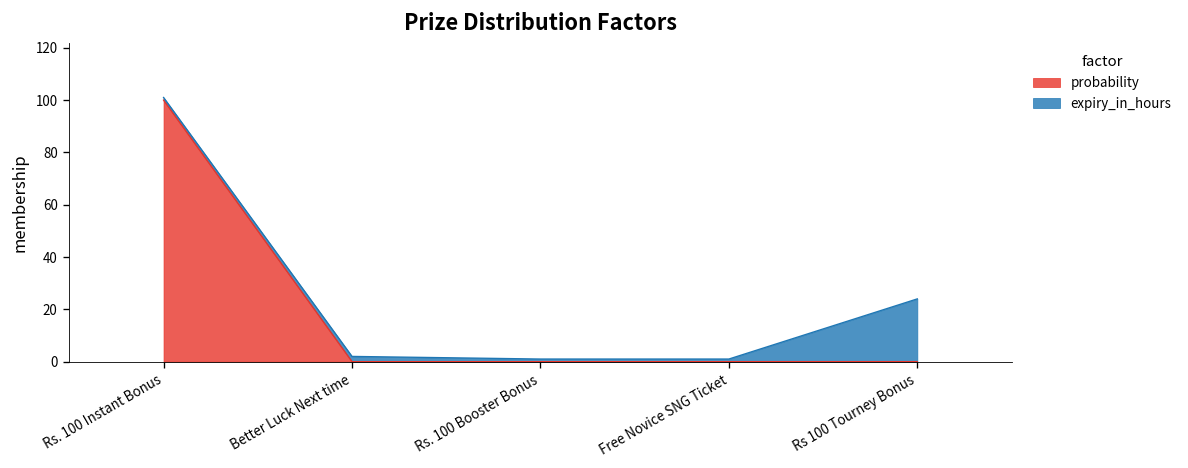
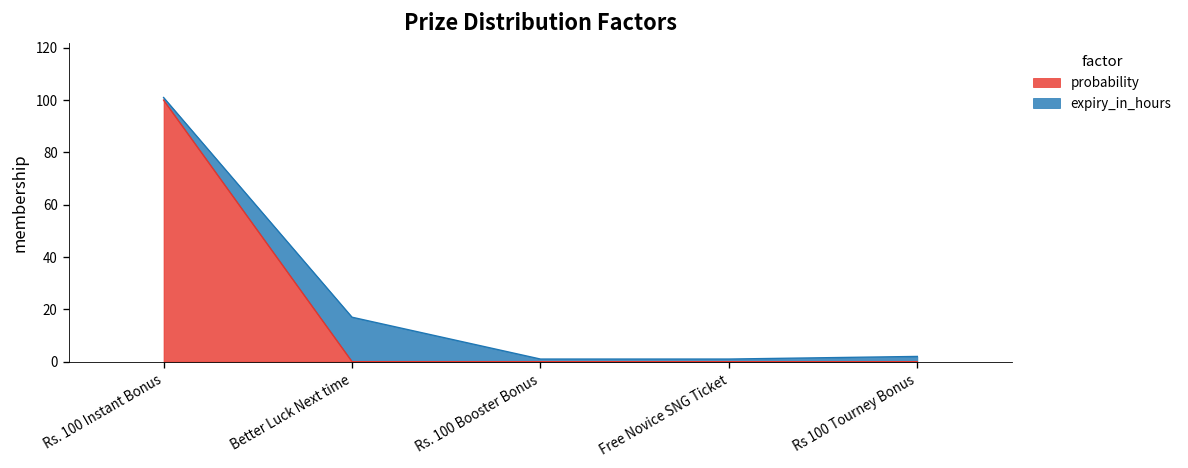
expiry_in_hours, Better Luck Next time: 2 -> 17
expiry_in_hours, Rs 100 Tourney Bonus: 24 -> 2
